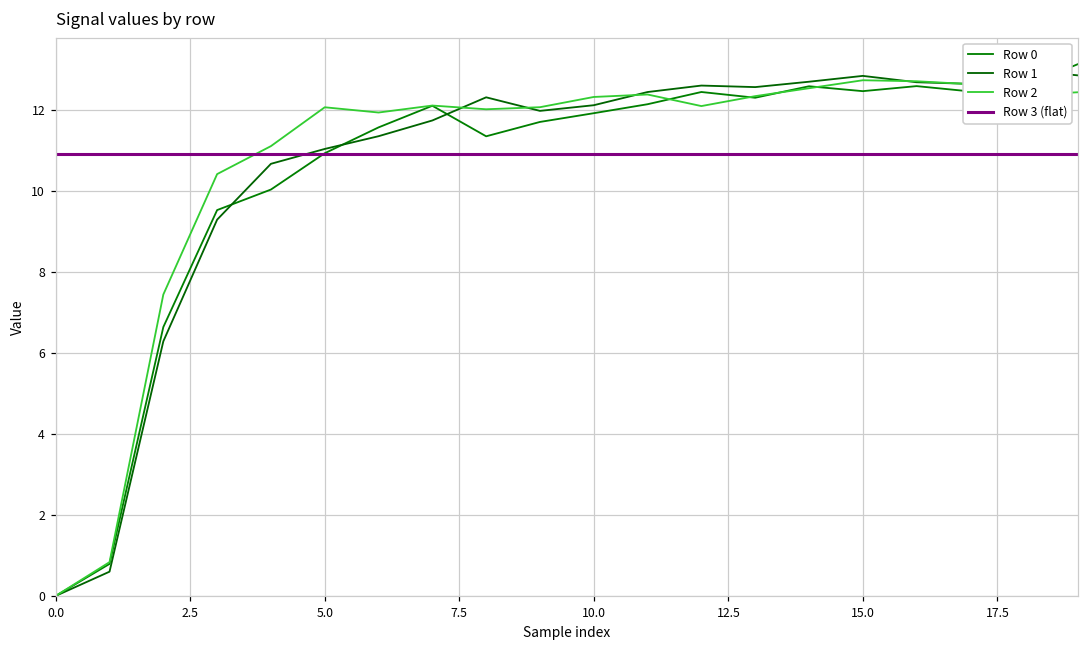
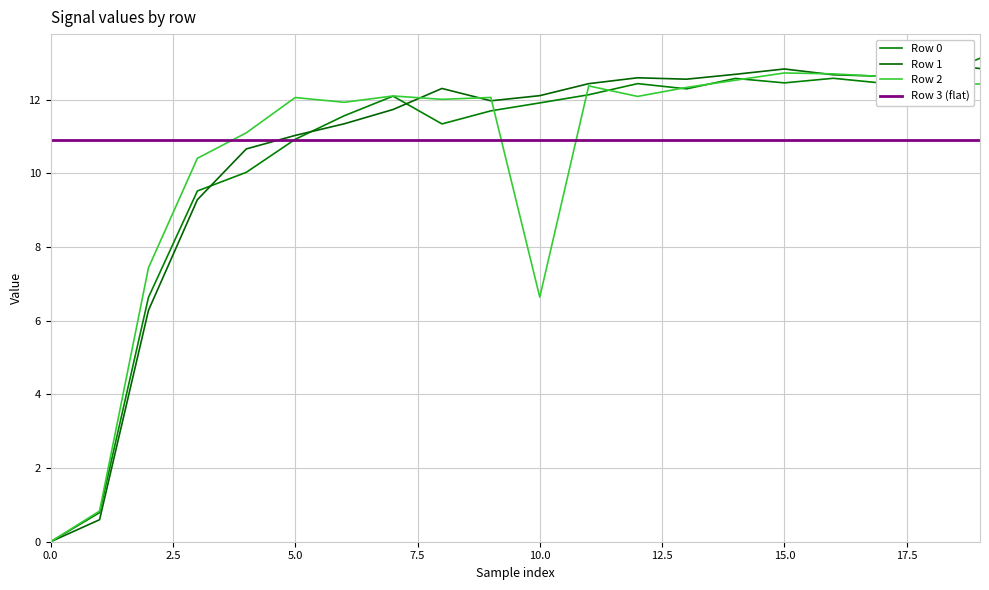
Row 2, 10.0: 12.3 -> 6.6
